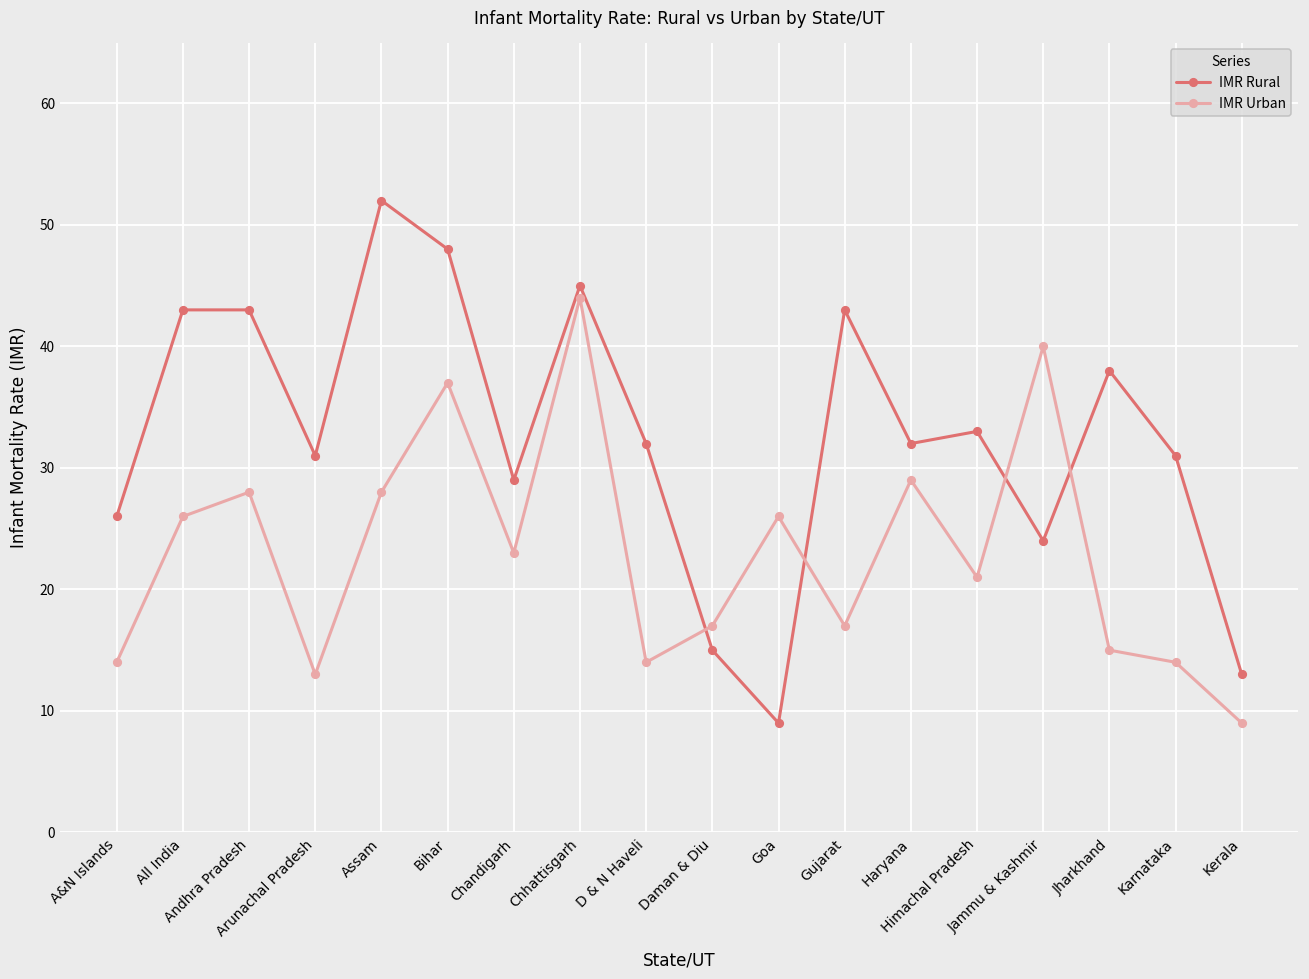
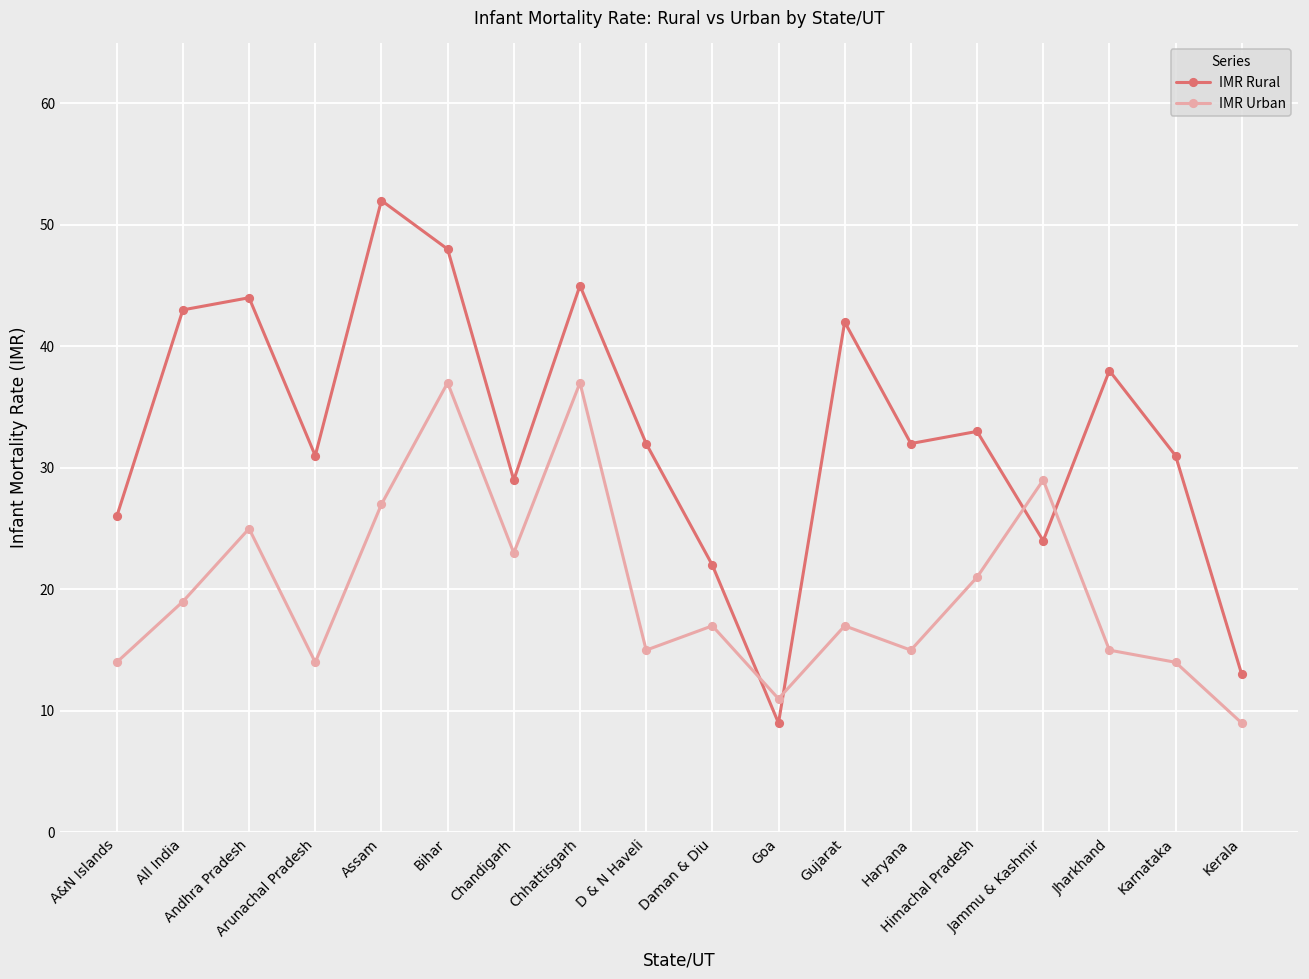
IMR Urban, All India: 26 -> 19
IMR Rural, Andhra Pradesh: 43 -> 44
IMR Urban, Andhra Pradesh: 28 -> 25
IMR Urban, Arunachal Pradesh: 13 -> 14
IMR Urban, Assam: 28 -> 27
IMR Urban, Chhattisgarh: 44 -> 37
IMR Urban, D & N Haveli: 14 -> 15
IMR Rural, Daman & Diu: 15 -> 22
IMR Urban, Goa: 26 -> 11
IMR Rural, Gujarat: 43 -> 42
IMR Urban, Haryana: 29 -> 15
IMR Urban, Jammu & Kashmir: 40 -> 29
